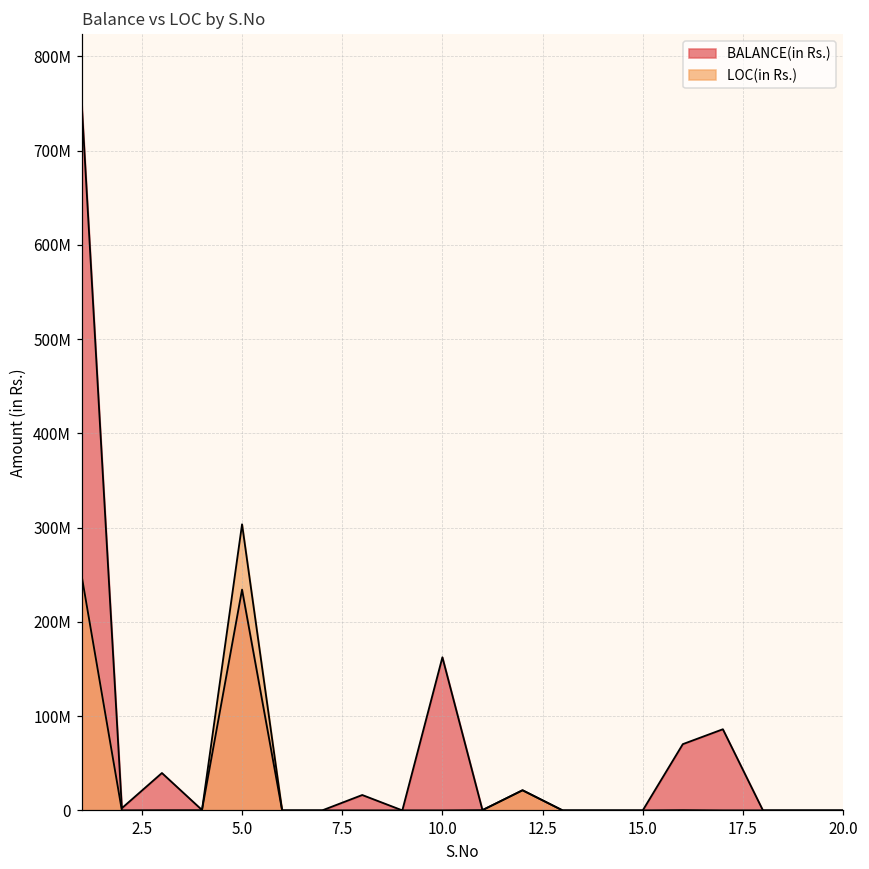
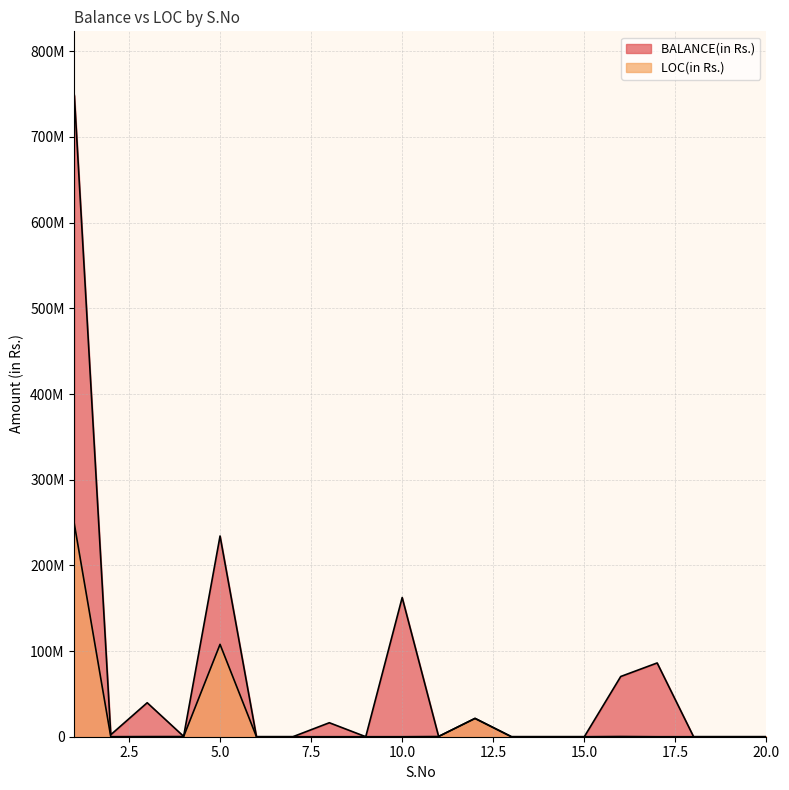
LOC(in Rs.), 5.0: 300000000 -> 110000000
